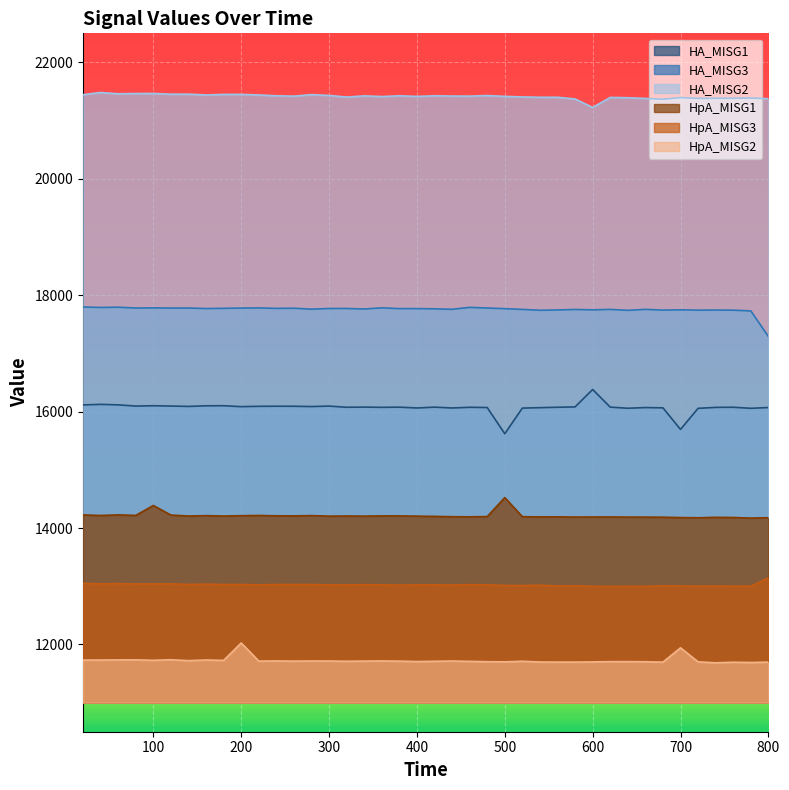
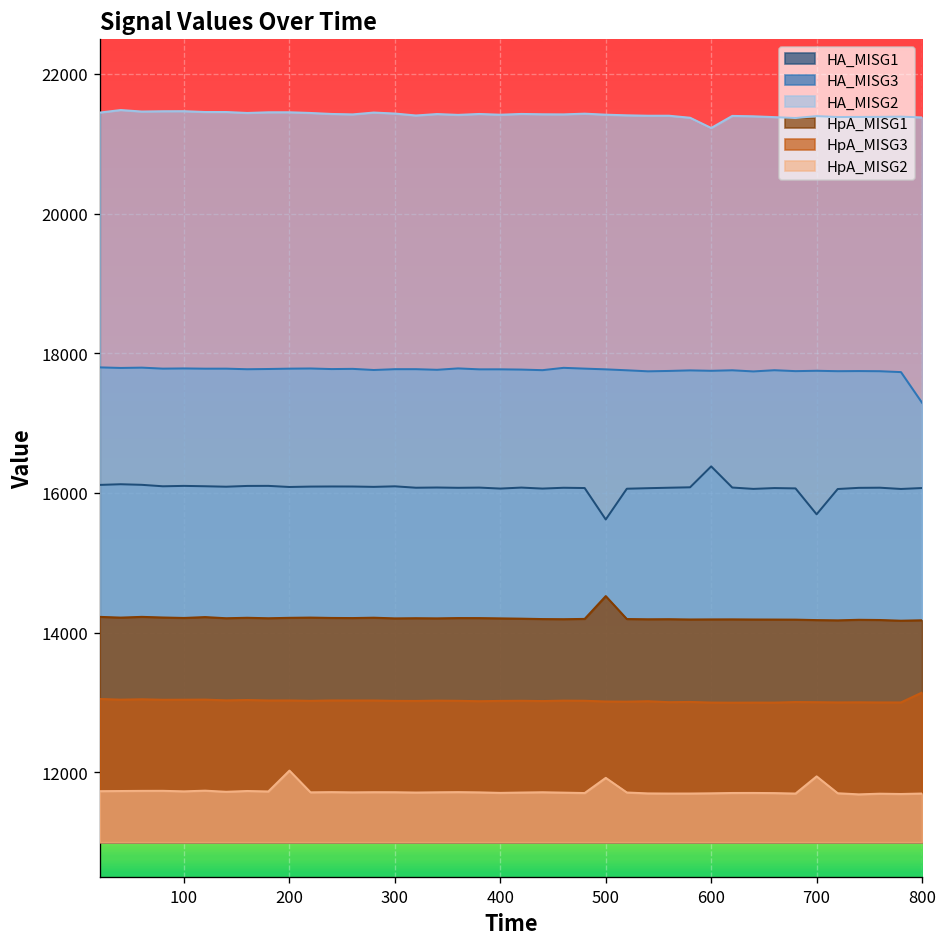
HpA_MISG1, 100: 14400 -> 14200
HpA_MISG2, 500: 11700 -> 11900
